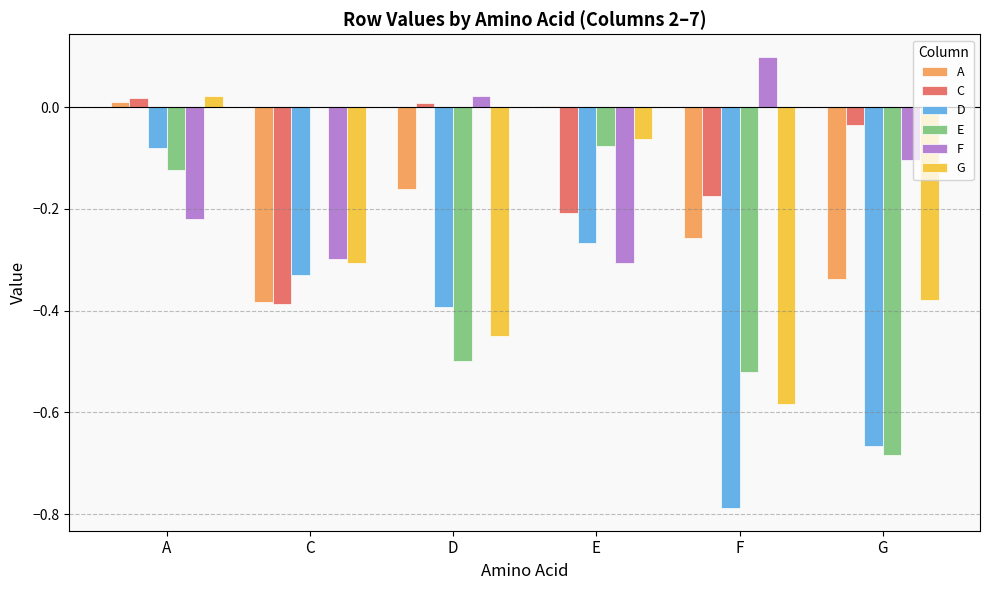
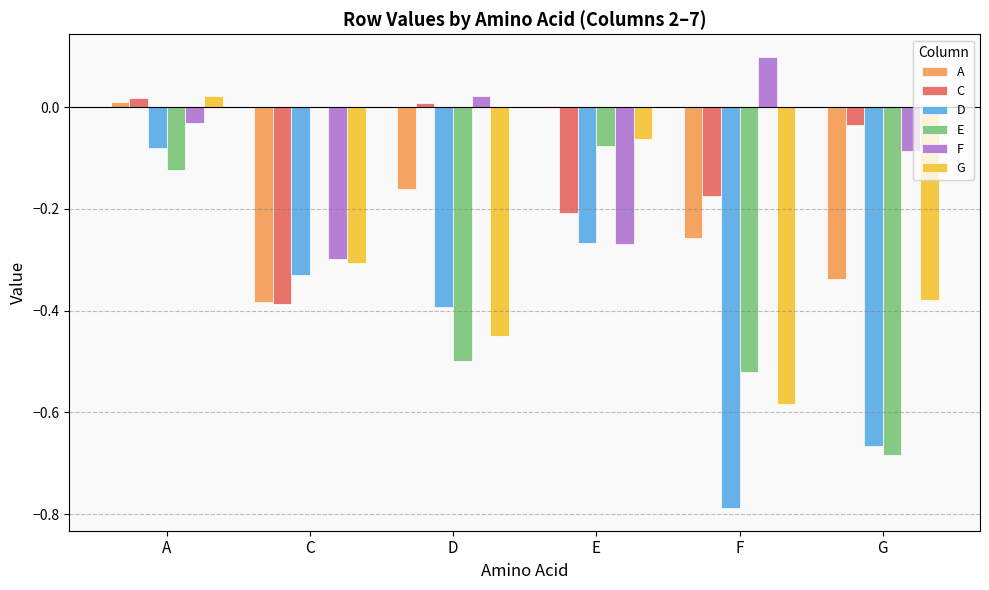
F, A: -0.22 -> -0.03
F, E: -0.31 -> -0.27
F, G: -0.10 -> -0.09
